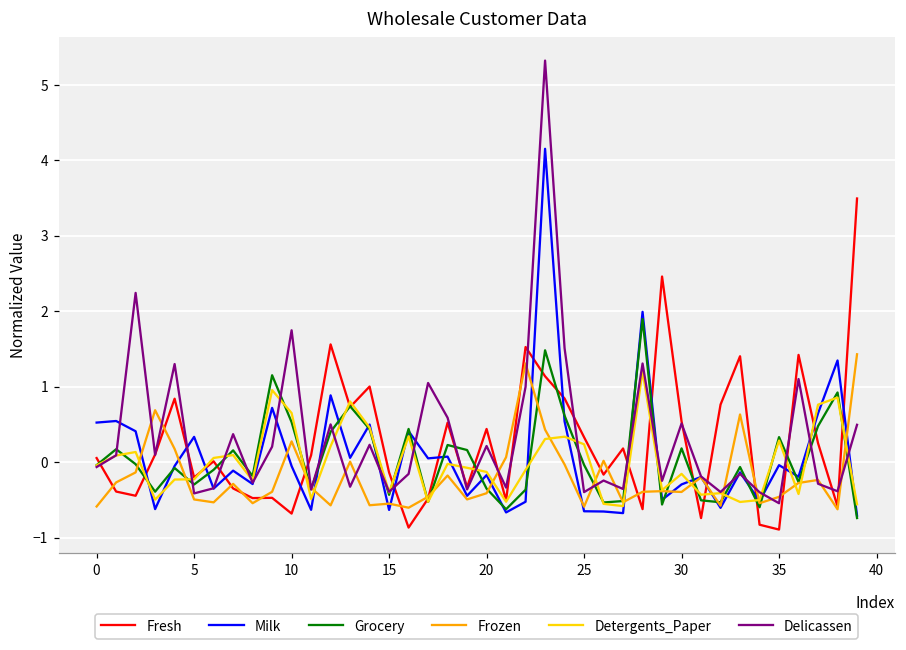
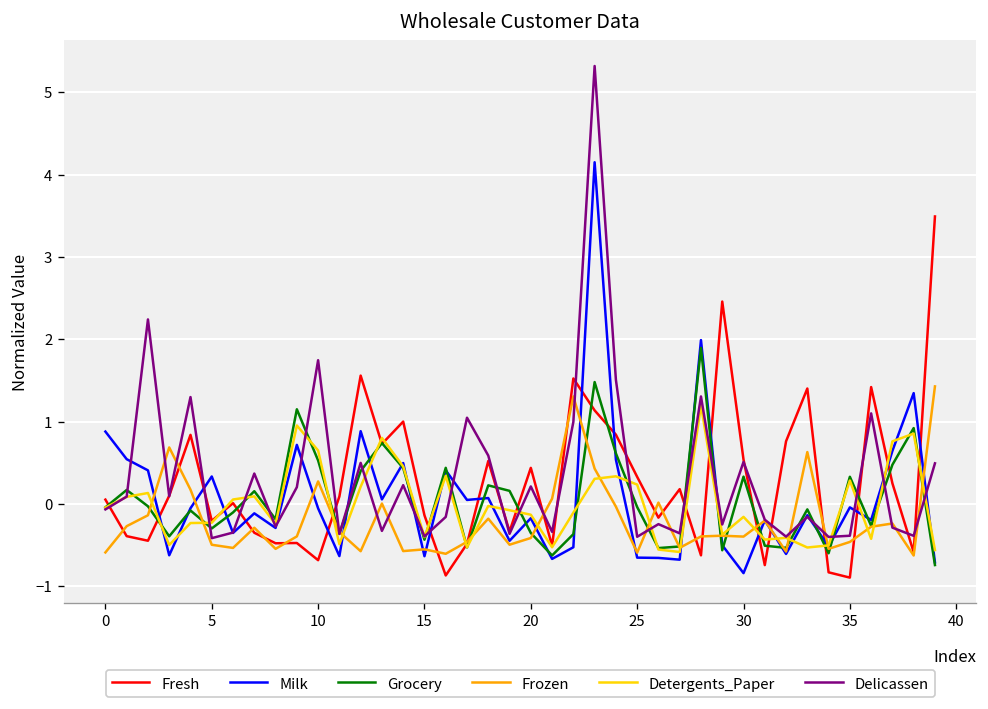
Milk, 0: 0.5 -> 0.9
Milk, 30: -0.3 -> -0.8
Grocery, 30: 0.2 -> 0.3
Delicassen, 35: -0.5 -> -0.4
